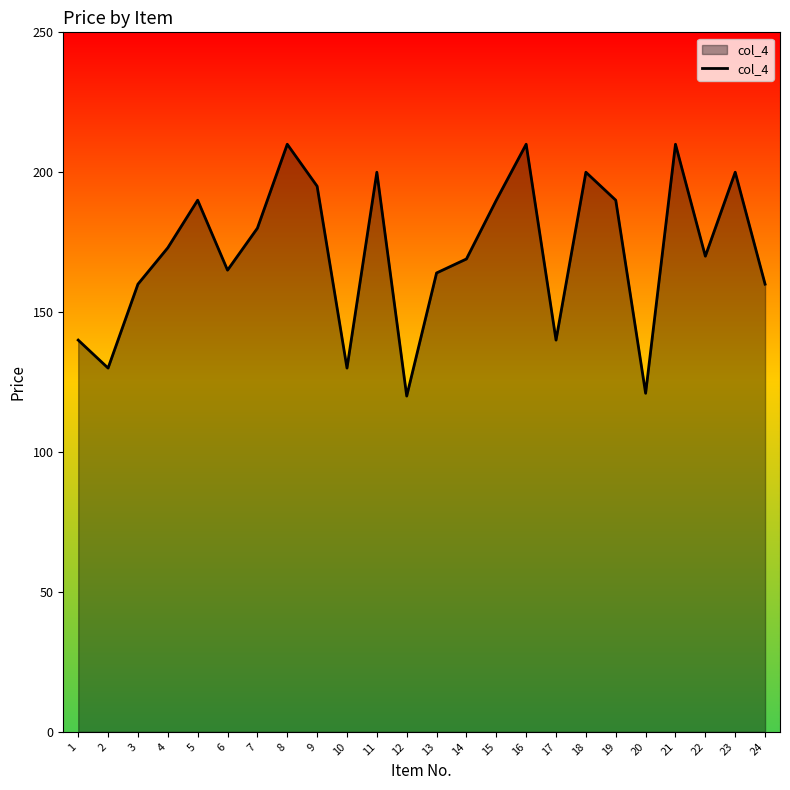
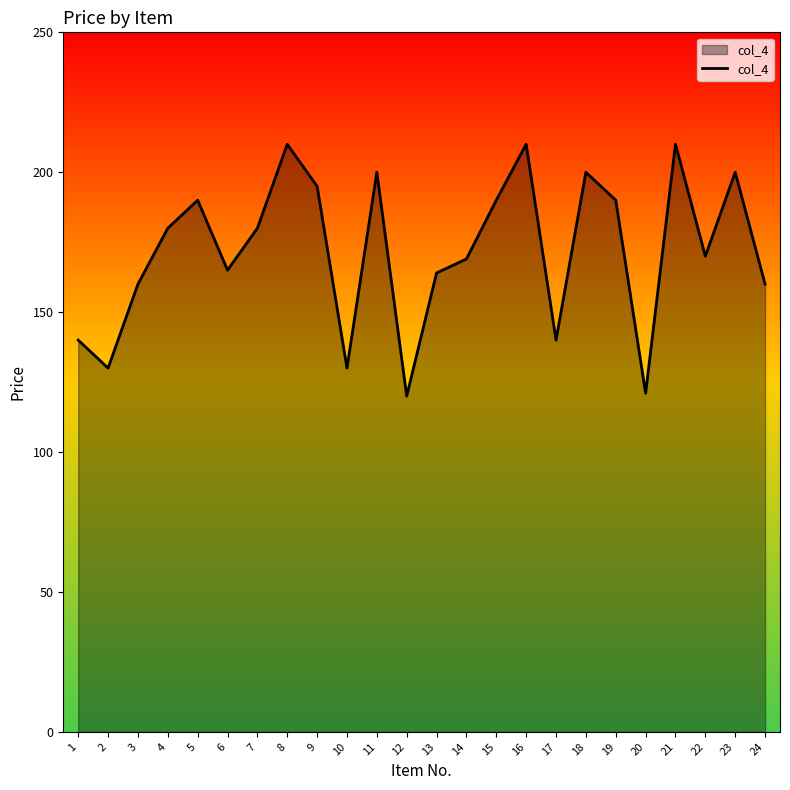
4: 173 -> 180
